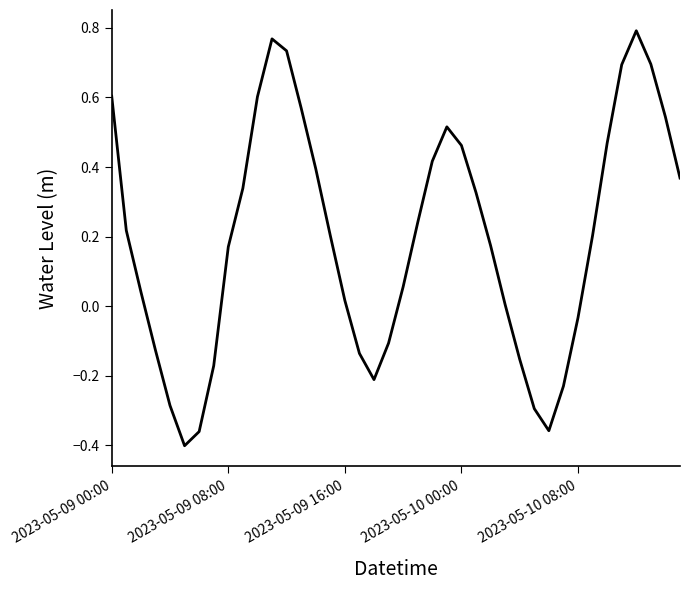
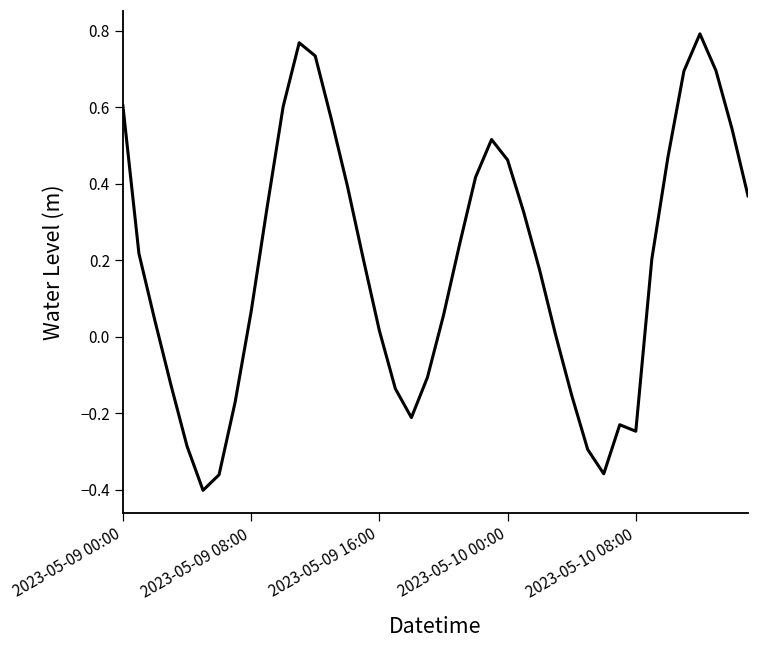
2023-05-09 08:00: 0.17 -> 0.07
2023-05-10 08:00: -0.03 -> -0.25
